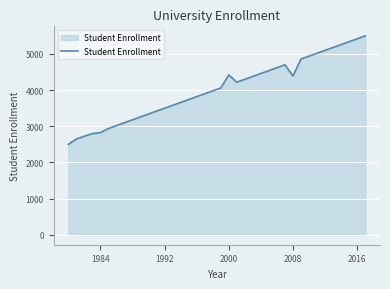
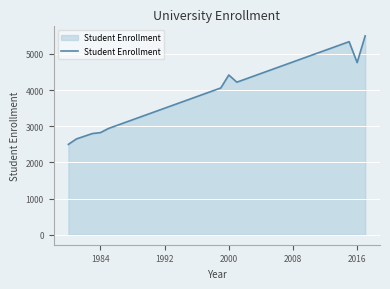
2008: 4400 -> 4800
2016: 5400 -> 4800
